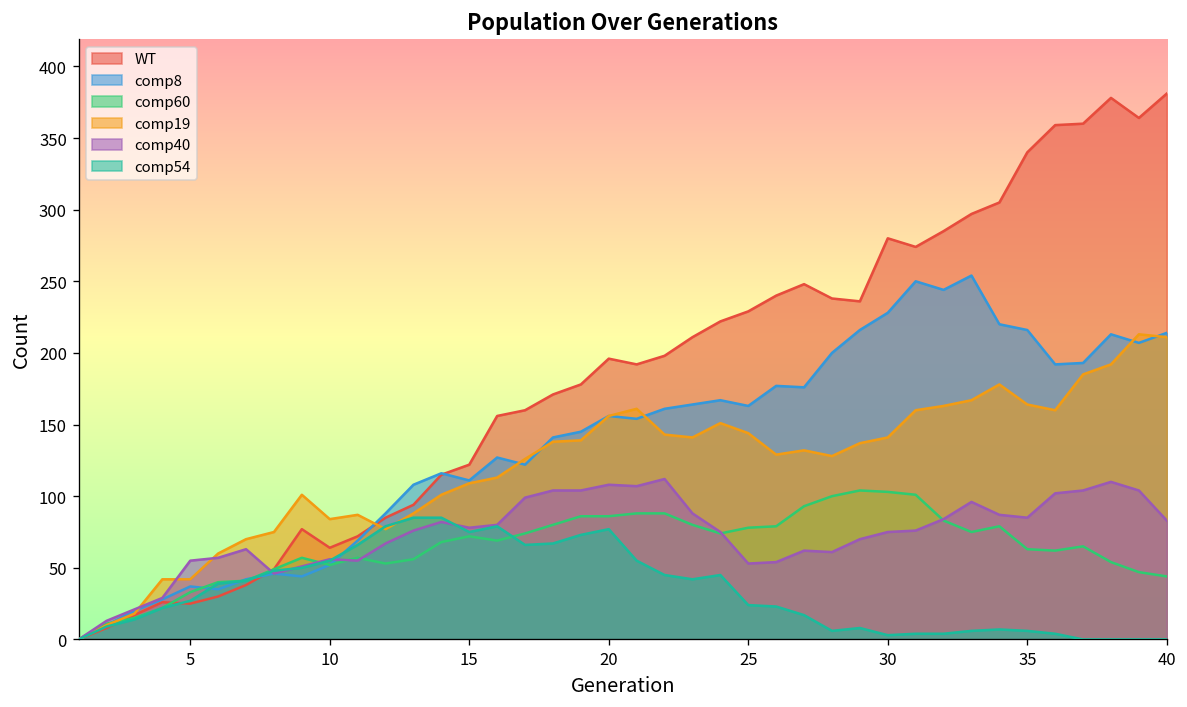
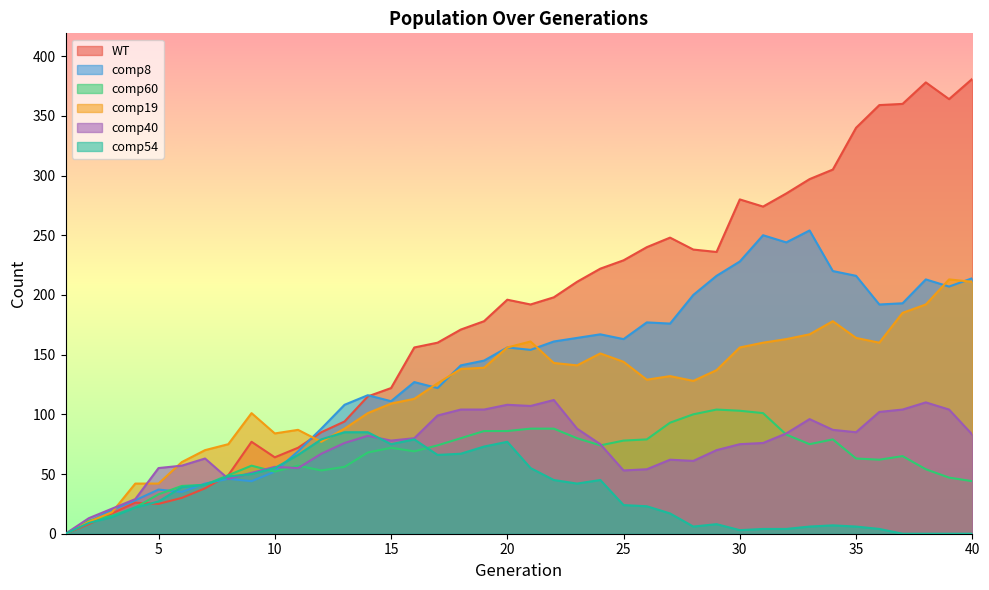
comp19, 30: 141 -> 156
